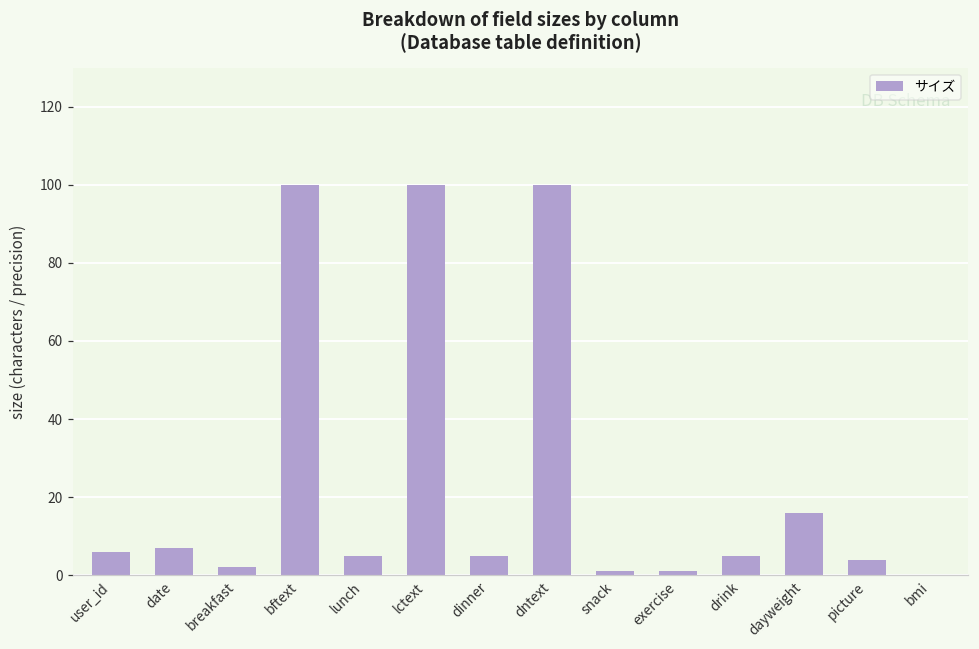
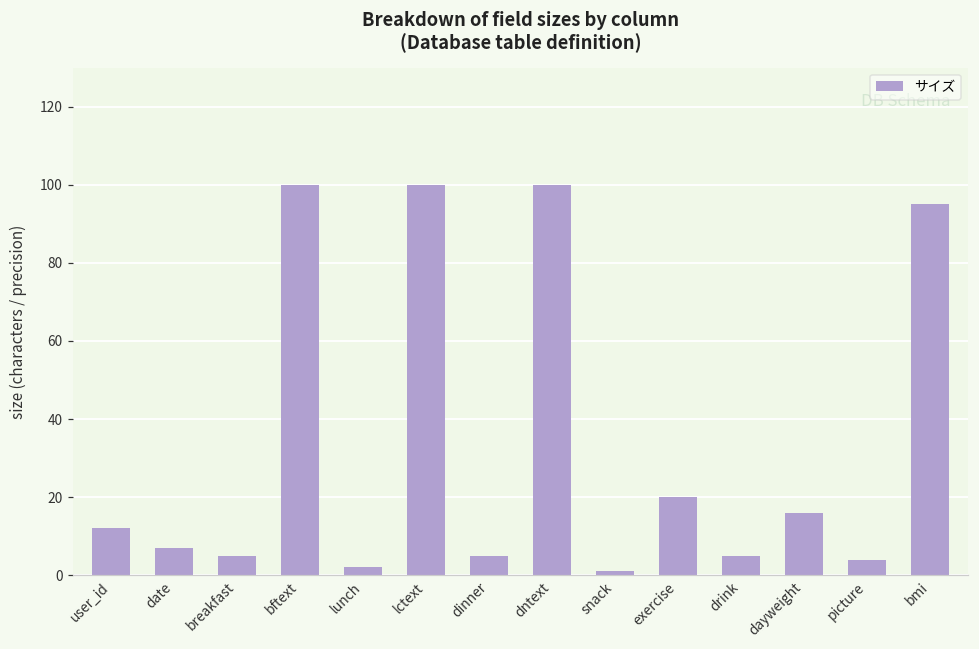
user_id: 6 -> 12
breakfast: 2 -> 5
lunch: 5 -> 2
exercise: 1 -> 20
bmi: 0 -> 95
